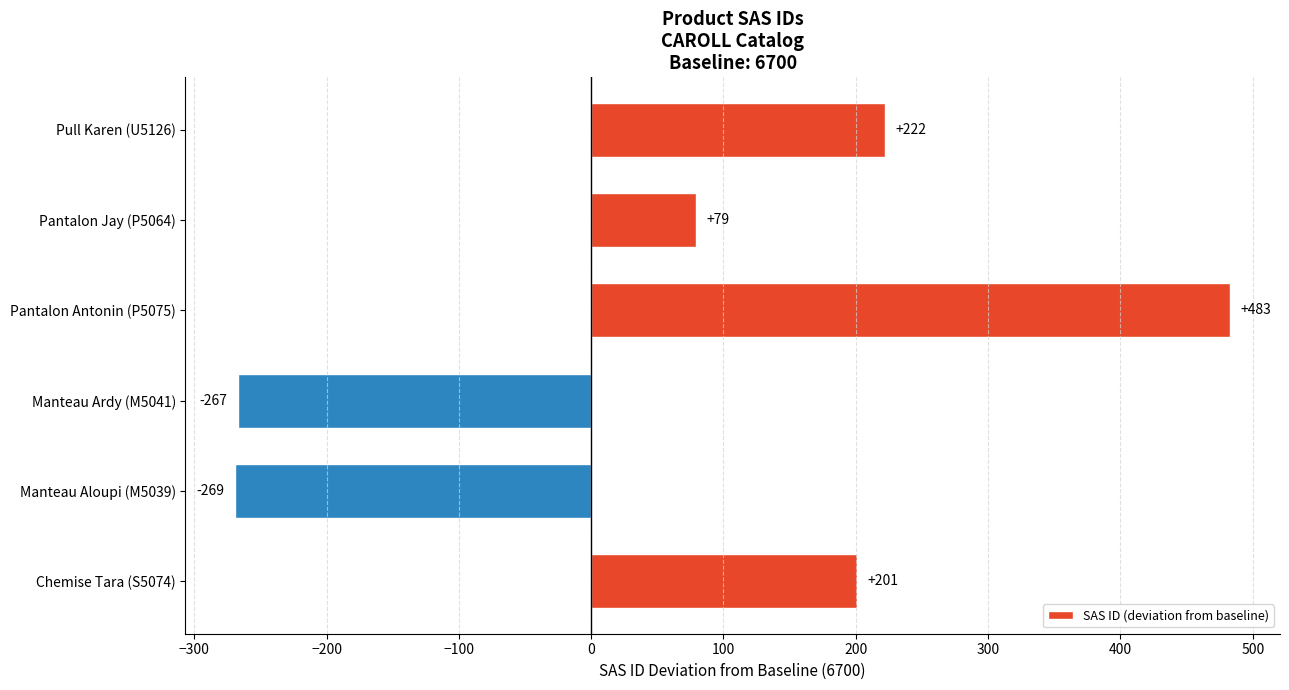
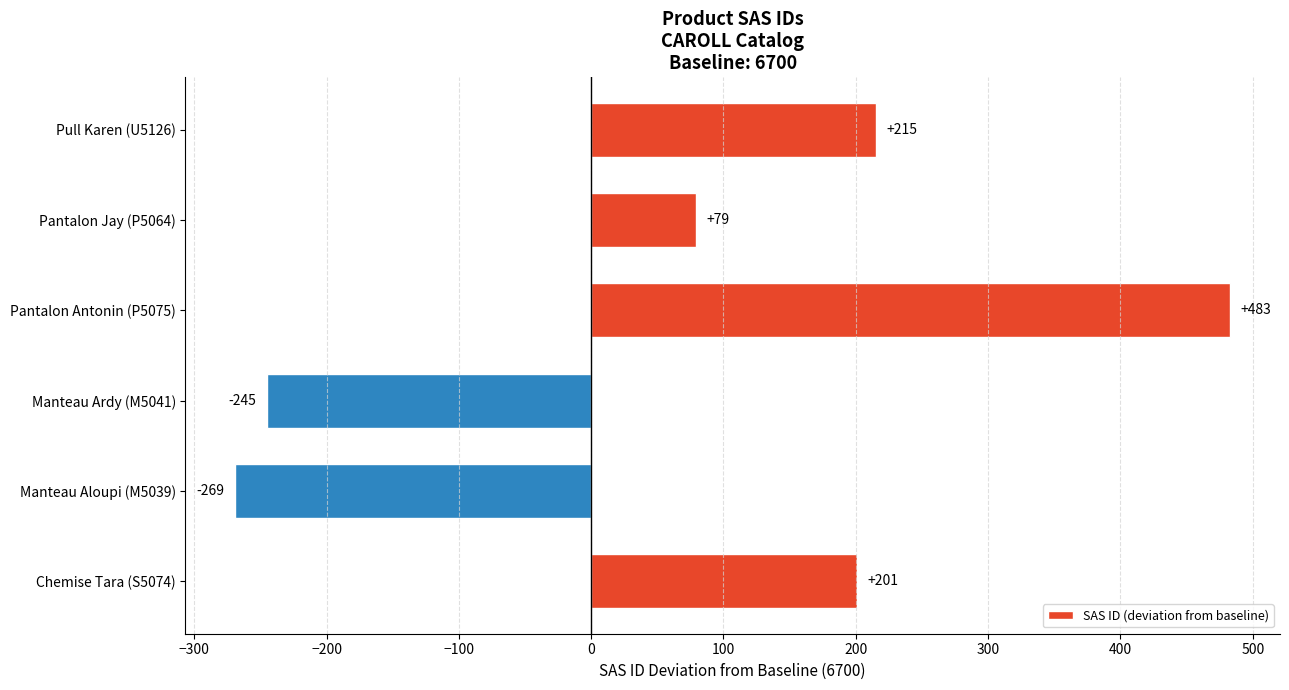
Pull Karen (U5126): +222 -> +215
Manteau Ardy (M5041): -267 -> -245
